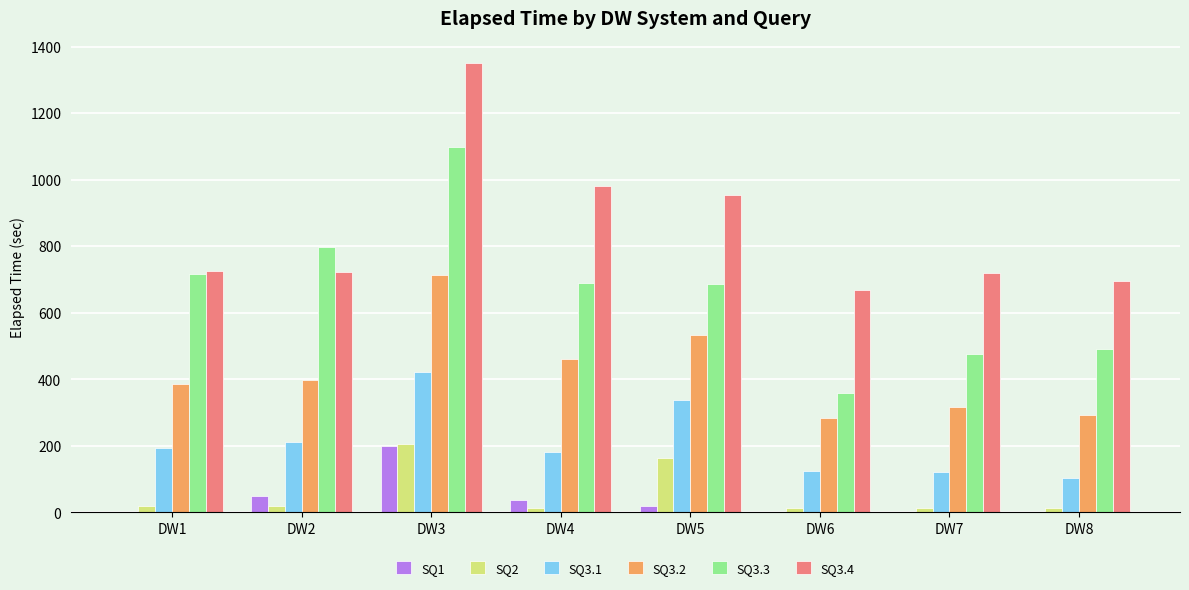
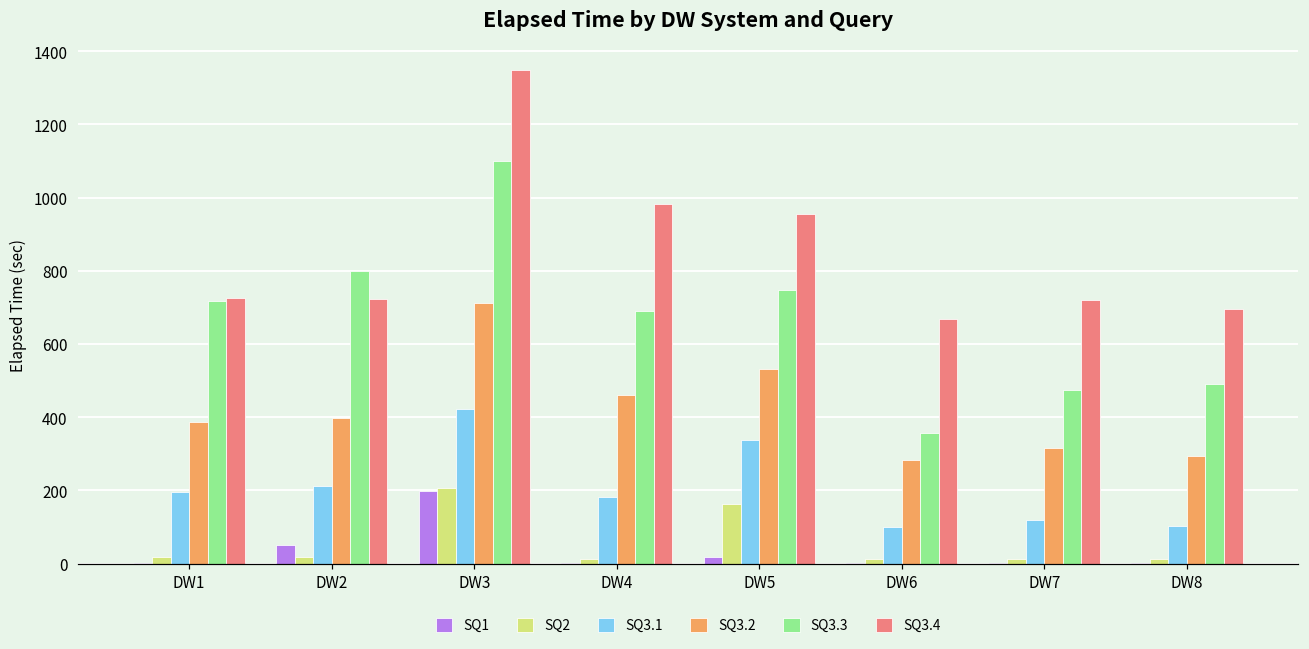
SQ1, DW4: 40 -> 0
SQ3.3, DW5: 690 -> 750
SQ3.1, DW6: 120 -> 100
